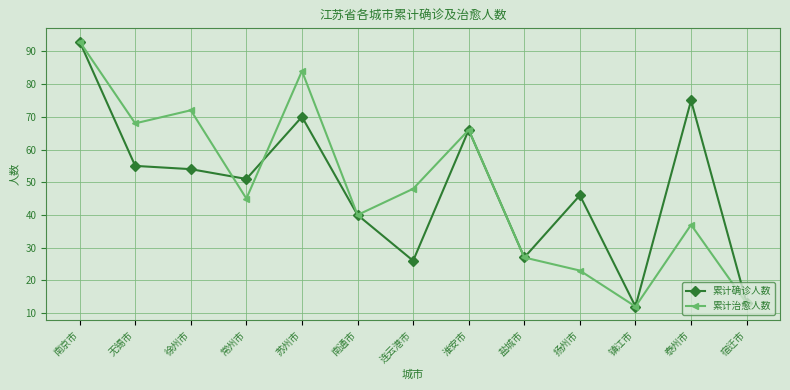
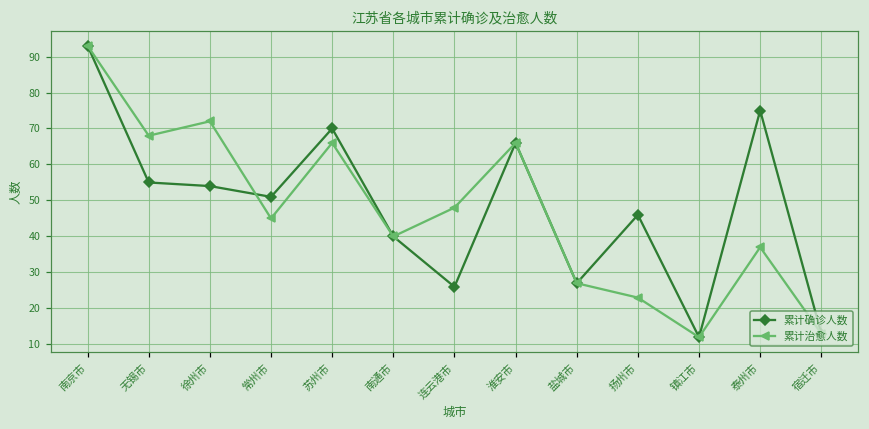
累计治愈人数, 苏州市: 84 -> 66
